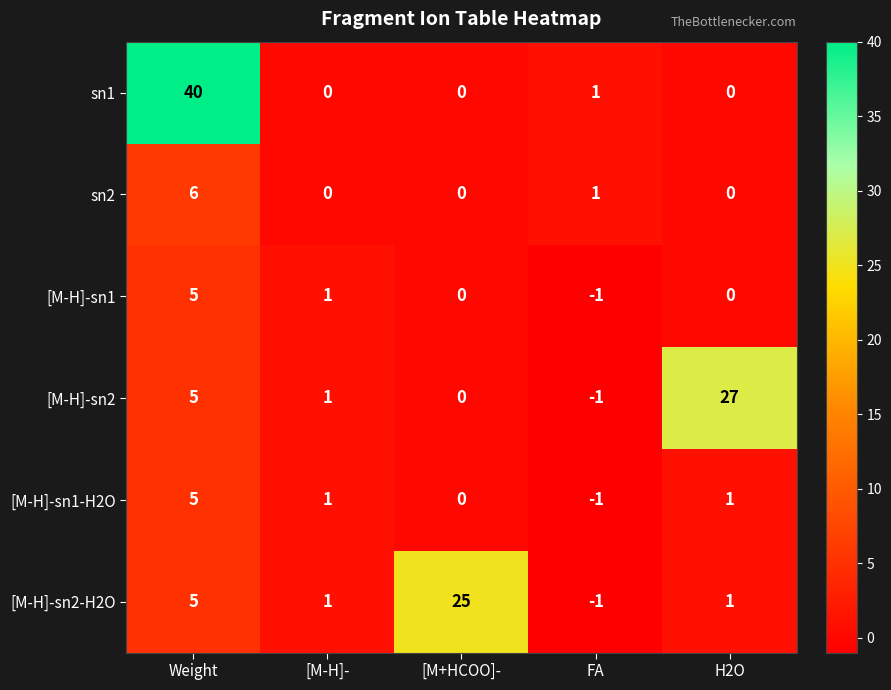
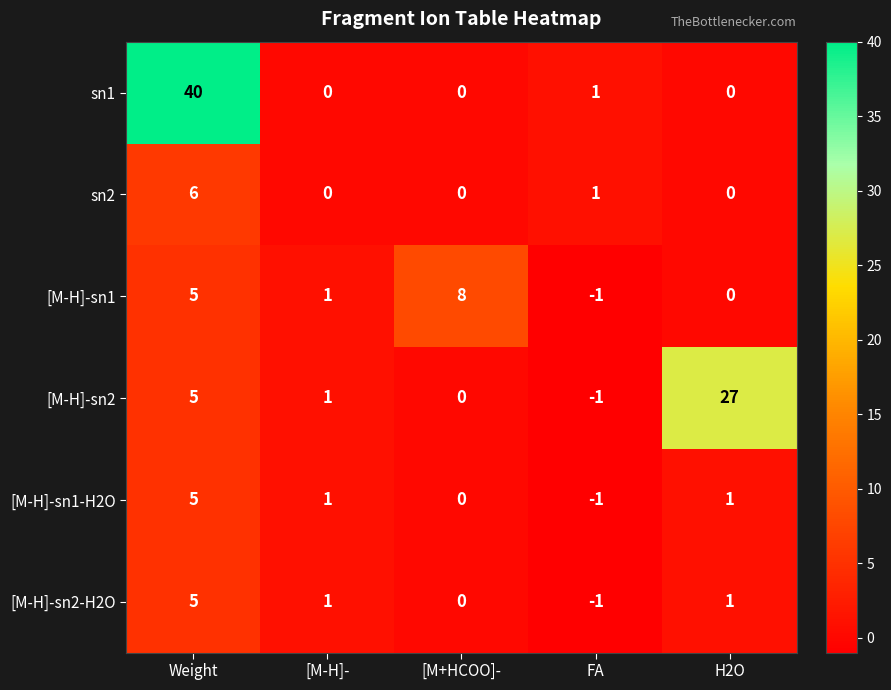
[M-H]-sn1, [M+HCOO]-: 0 -> 8
[M-H]-sn2-H2O, [M+HCOO]-: 25 -> 0
